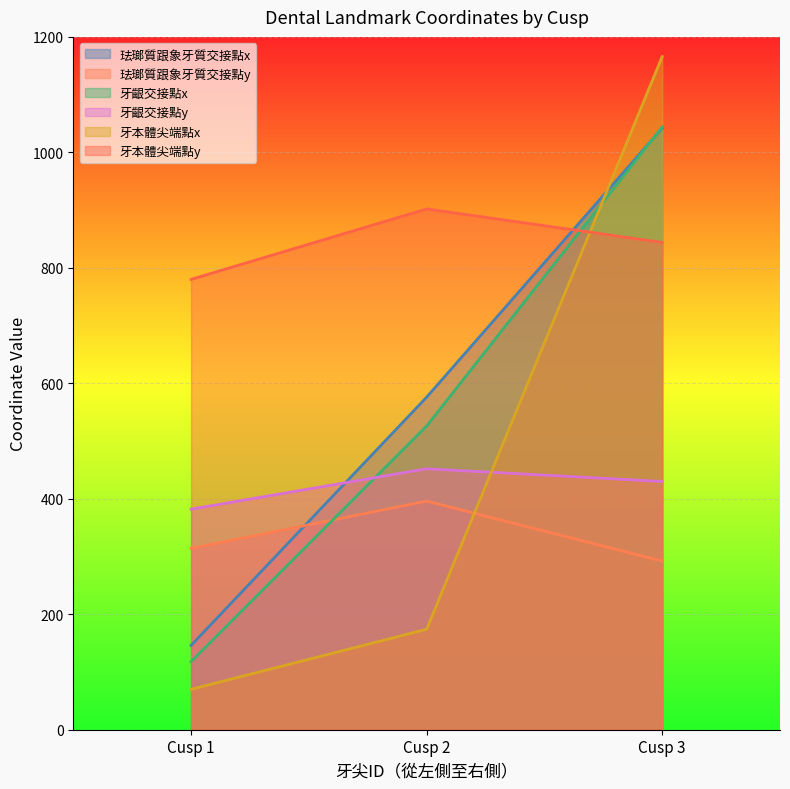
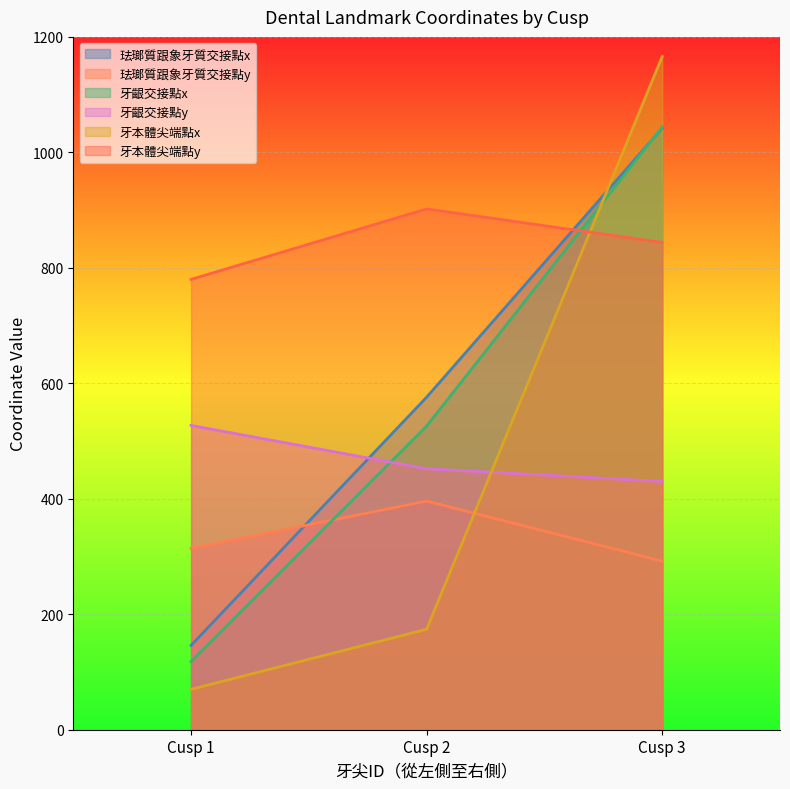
牙齦交接點y, Cusp 1: 380 -> 530
